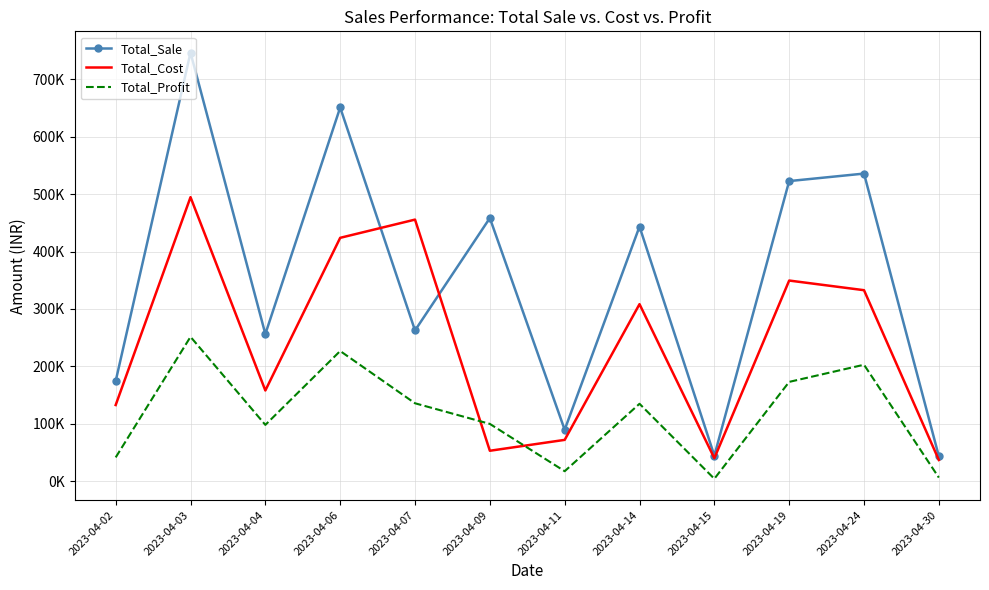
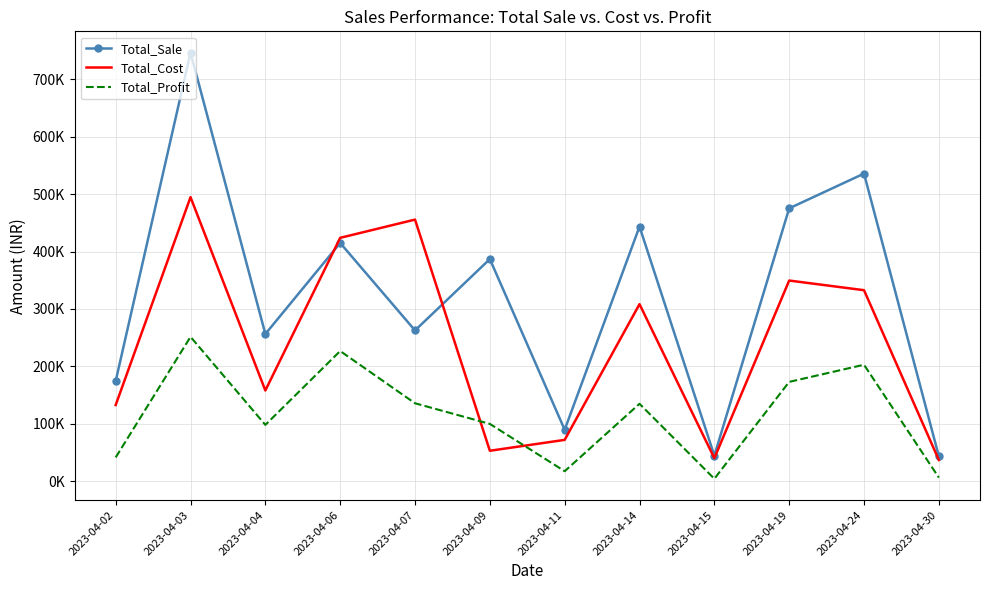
Total_Sale, 2023-04-06: 650000 -> 410000
Total_Sale, 2023-04-09: 460000 -> 390000
Total_Sale, 2023-04-19: 520000 -> 480000
